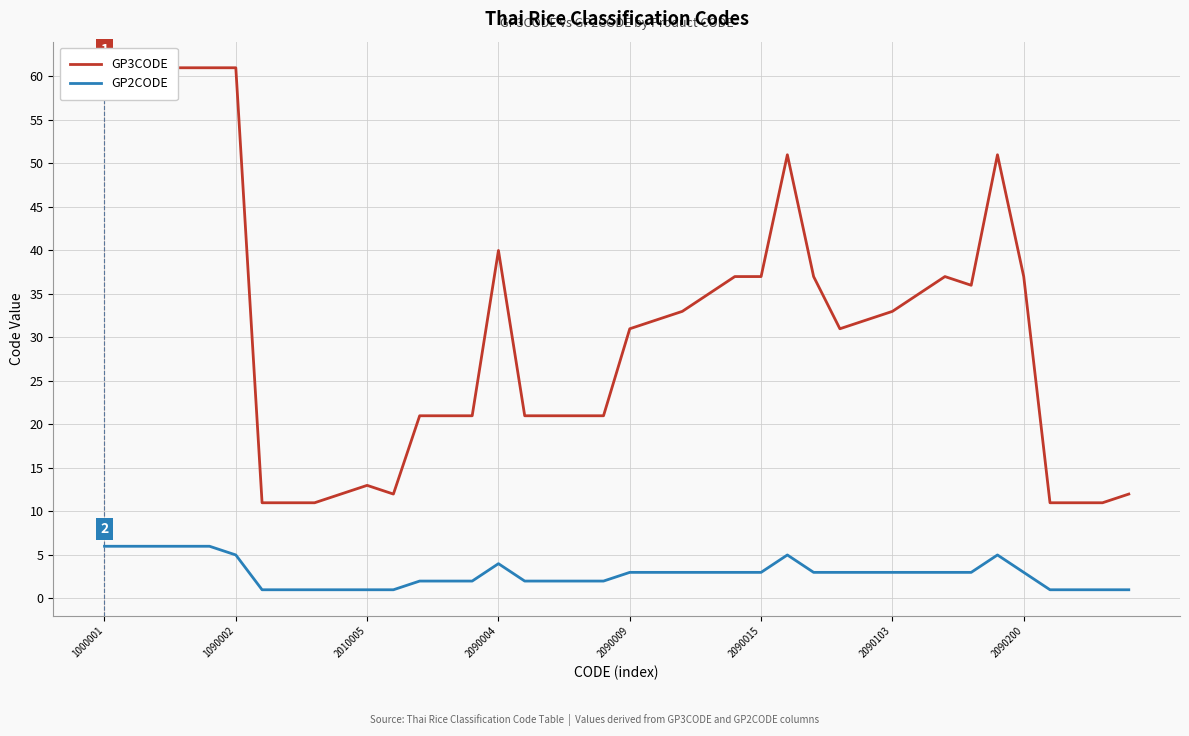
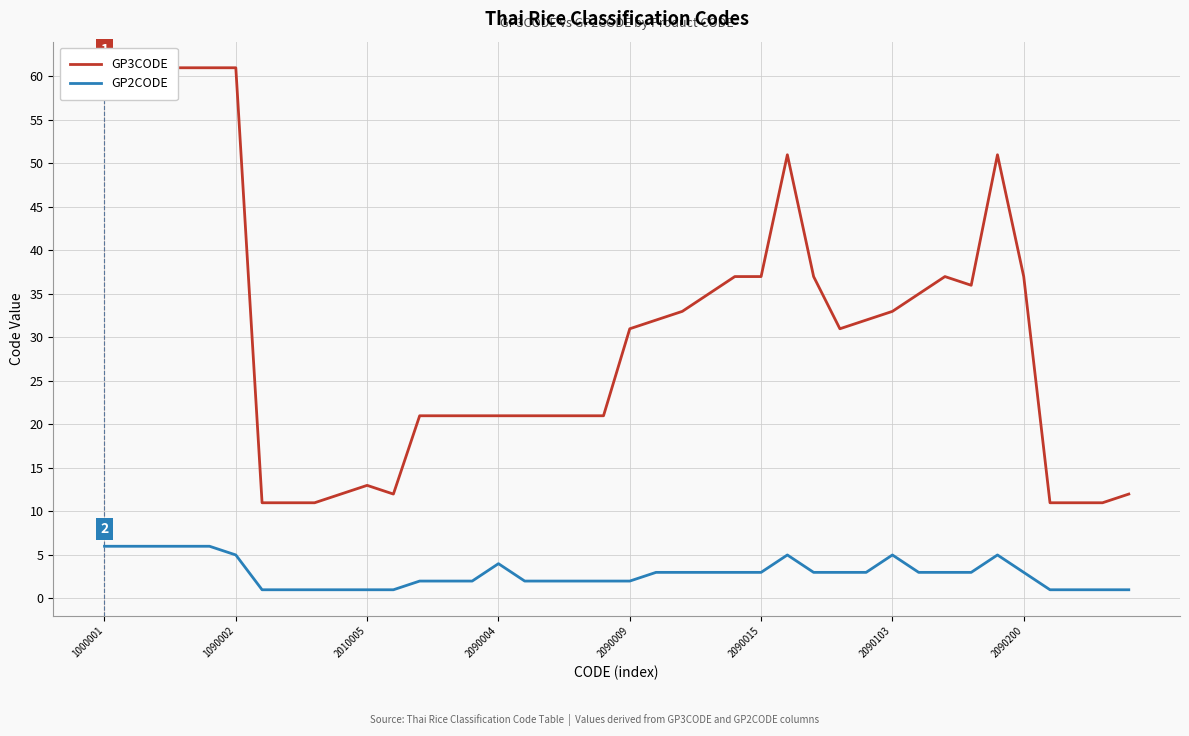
GP3CODE, 2090004: 40 -> 21
GP2CODE, 2090009: 3 -> 2
GP2CODE, 2090103: 3 -> 5
